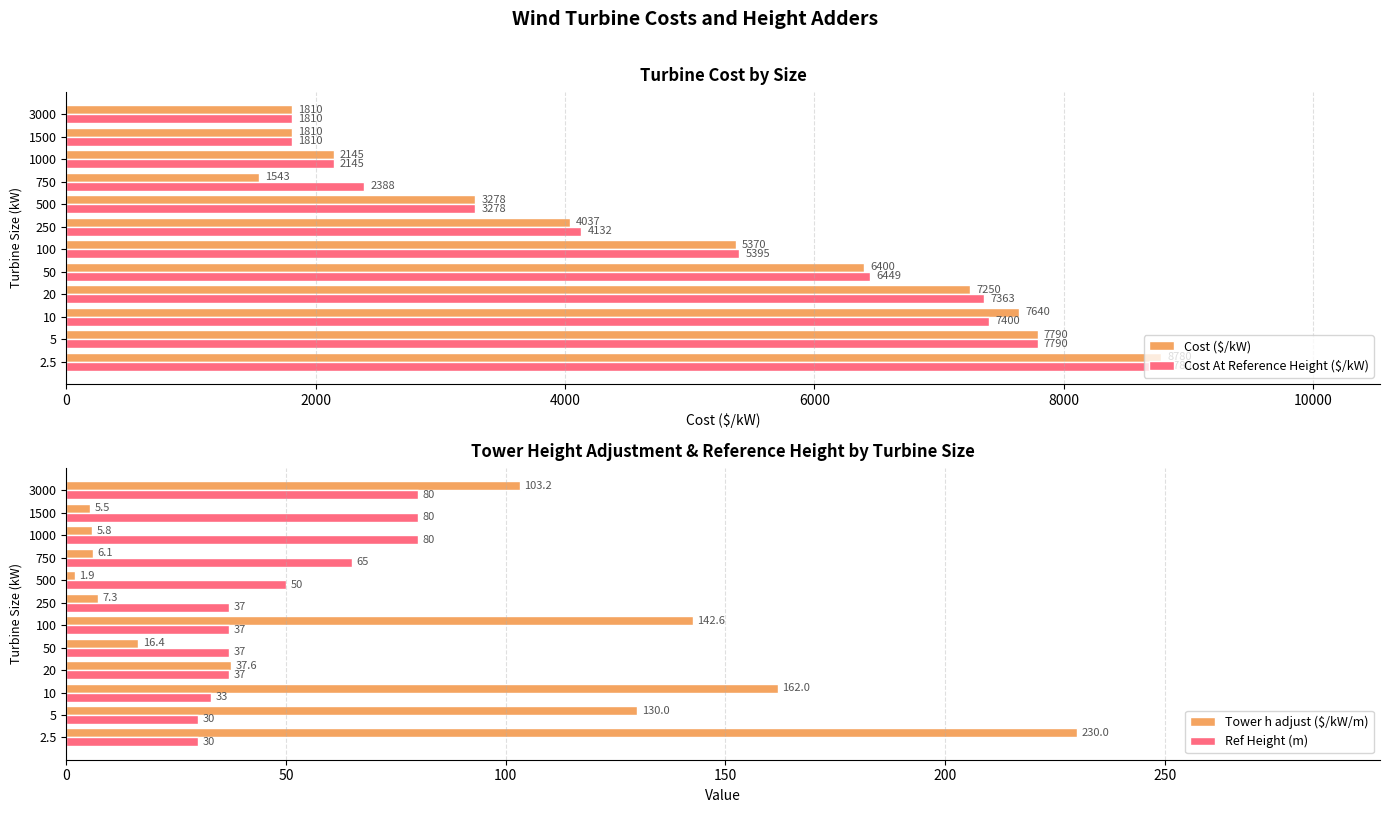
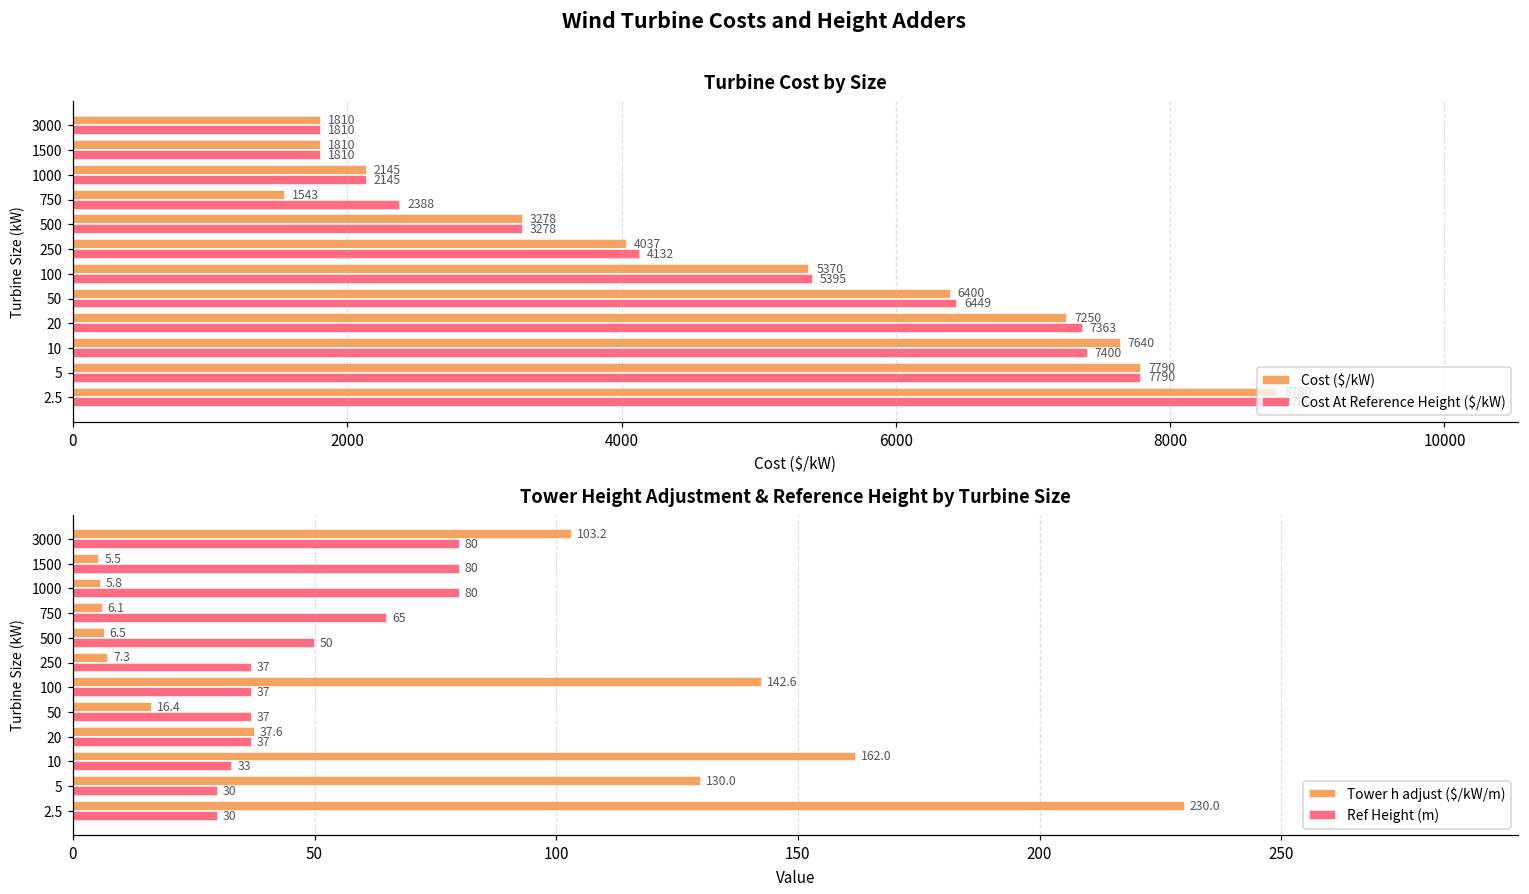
Tower Height Adjustment & Reference Height by Turbine Size, Tower h adjust ($/kW/m), 500: 1.9 -> 6.5
